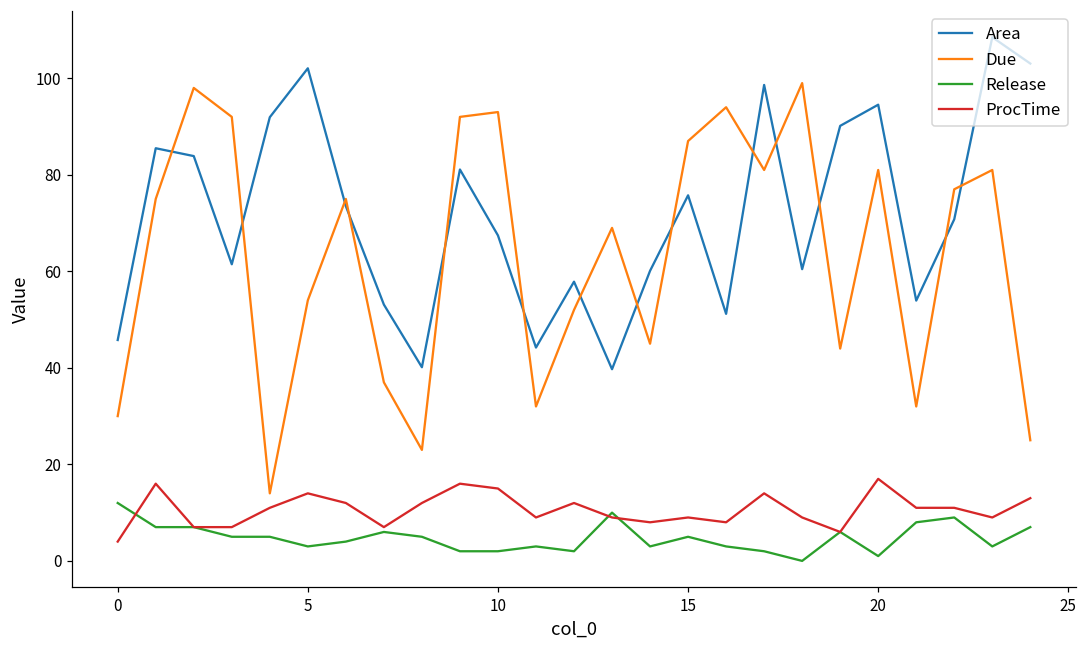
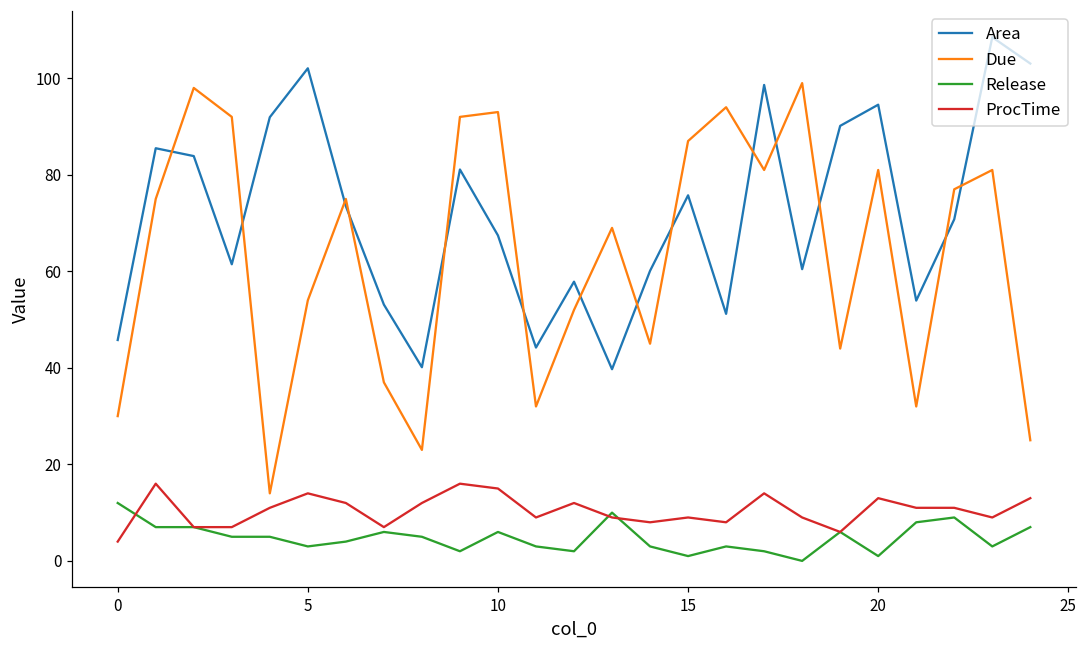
Release, 10: 2 -> 6
Release, 15: 5 -> 1
ProcTime, 20: 17 -> 13
